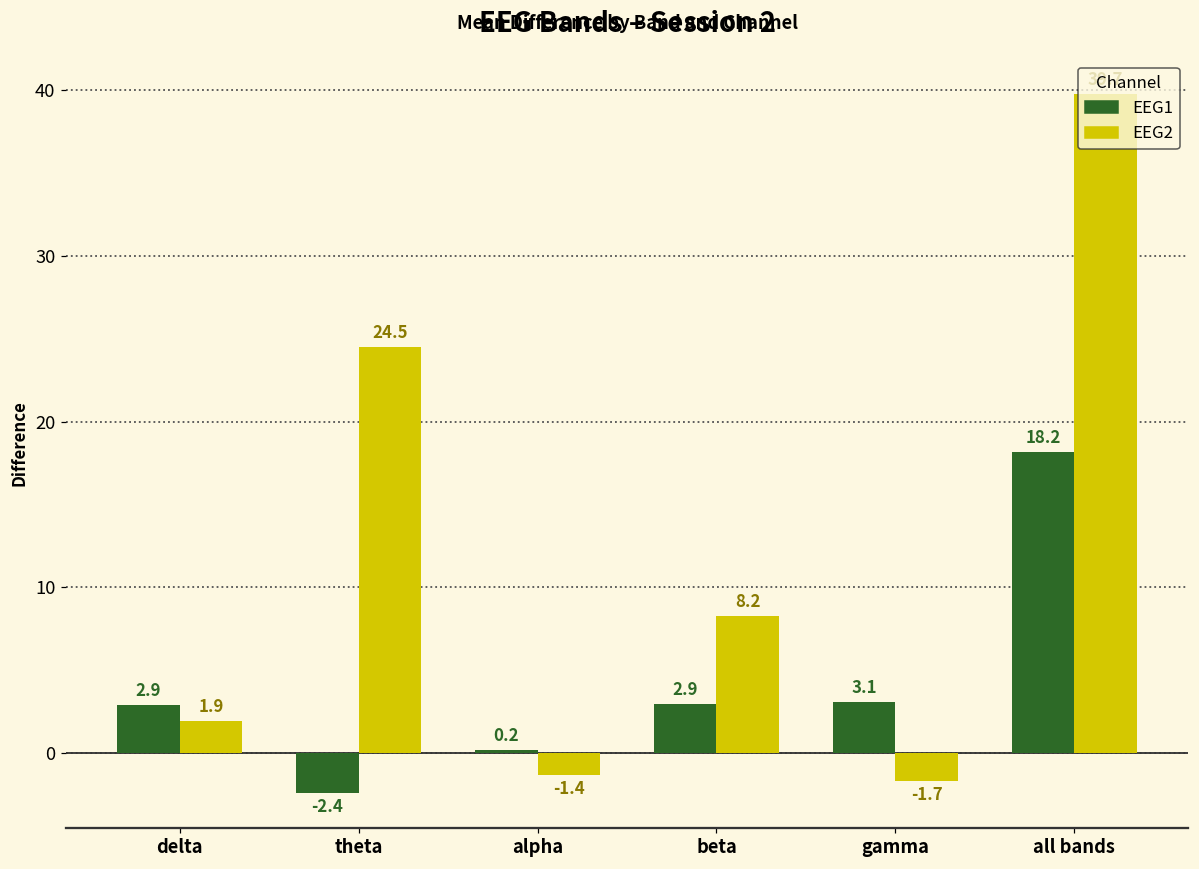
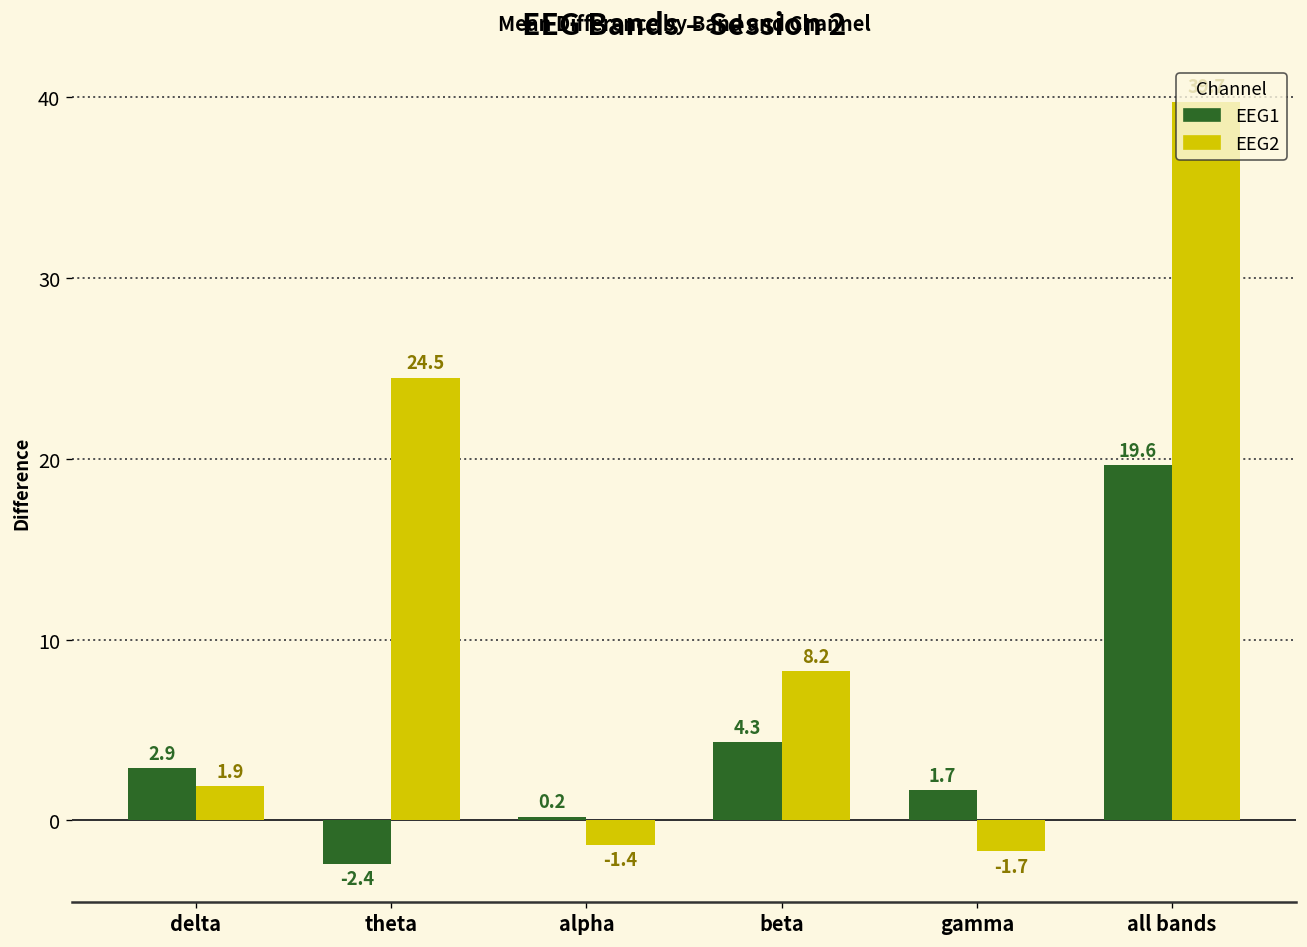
EEG1, beta: 2.9 -> 4.3
EEG1, gamma: 3.1 -> 1.7
EEG1, all bands: 18.2 -> 19.6
